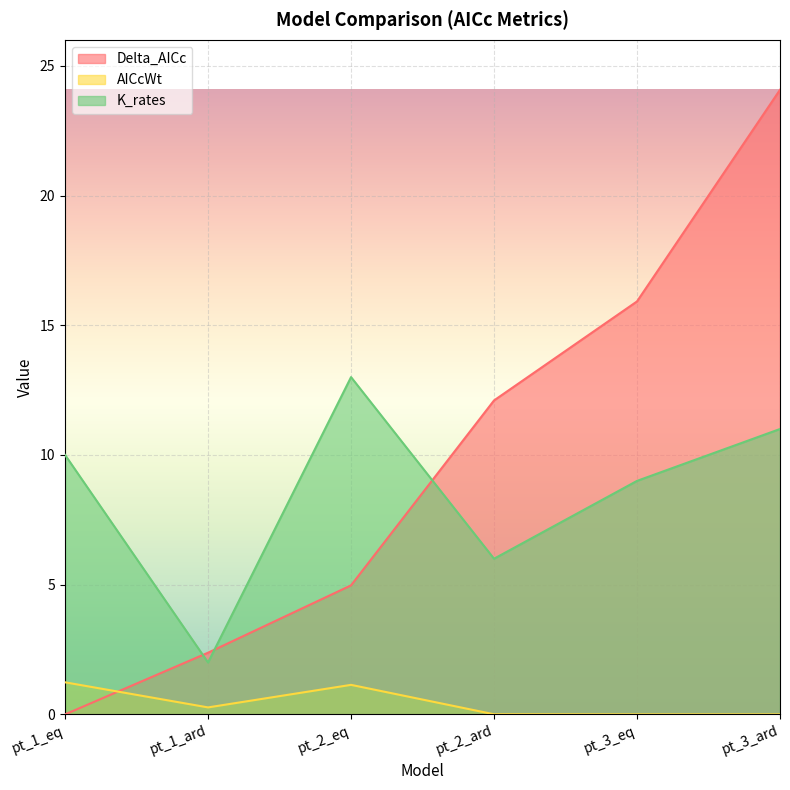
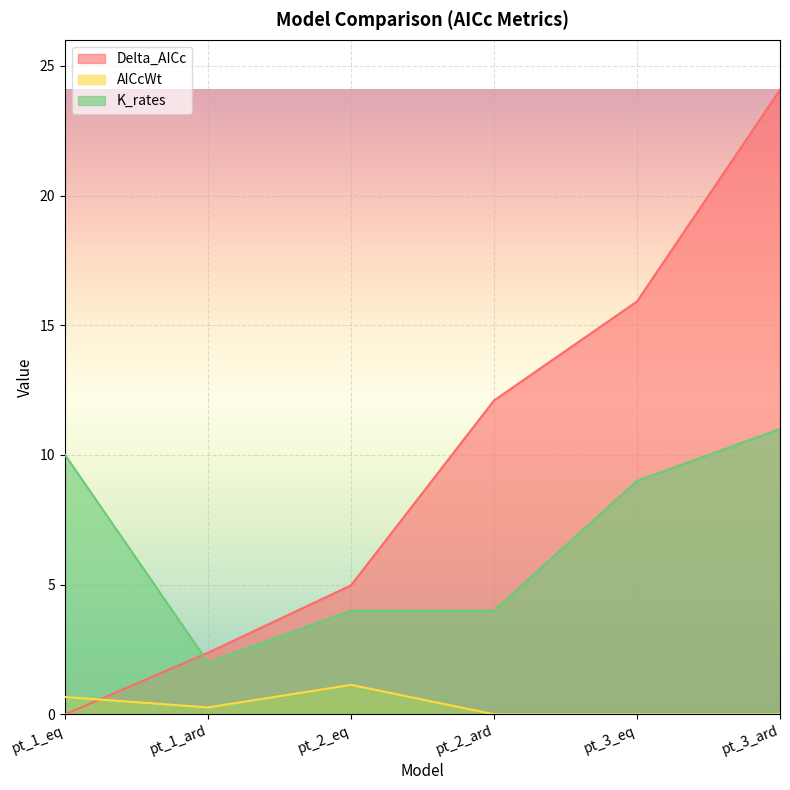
AICcWt, pt_1_eq: 1.2 -> 0.7
K_rates, pt_2_eq: 13 -> 4
K_rates, pt_2_ard: 6 -> 4
